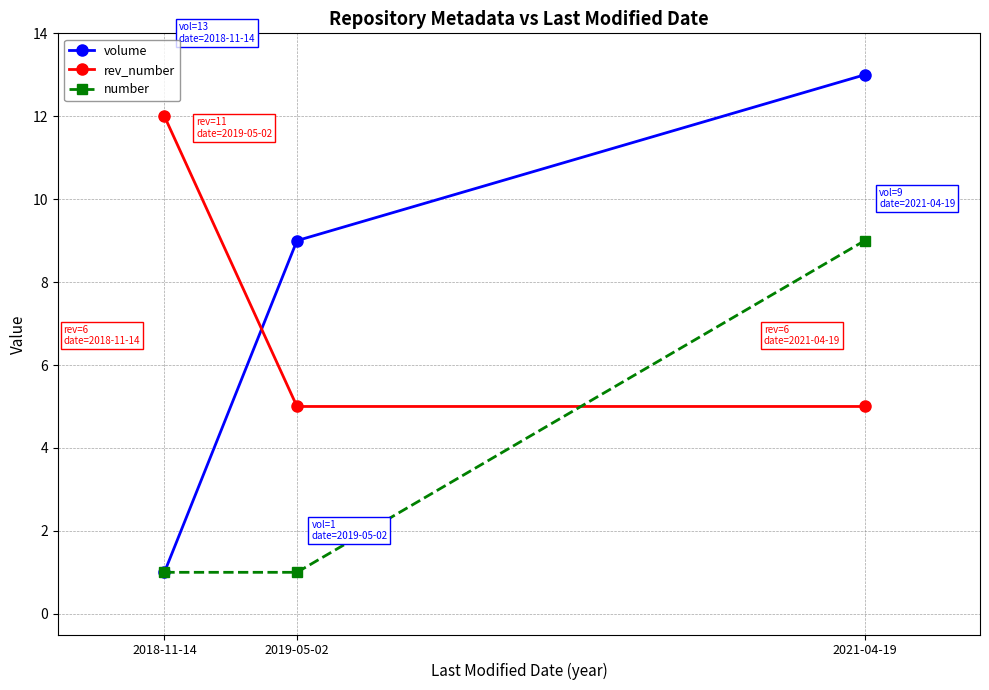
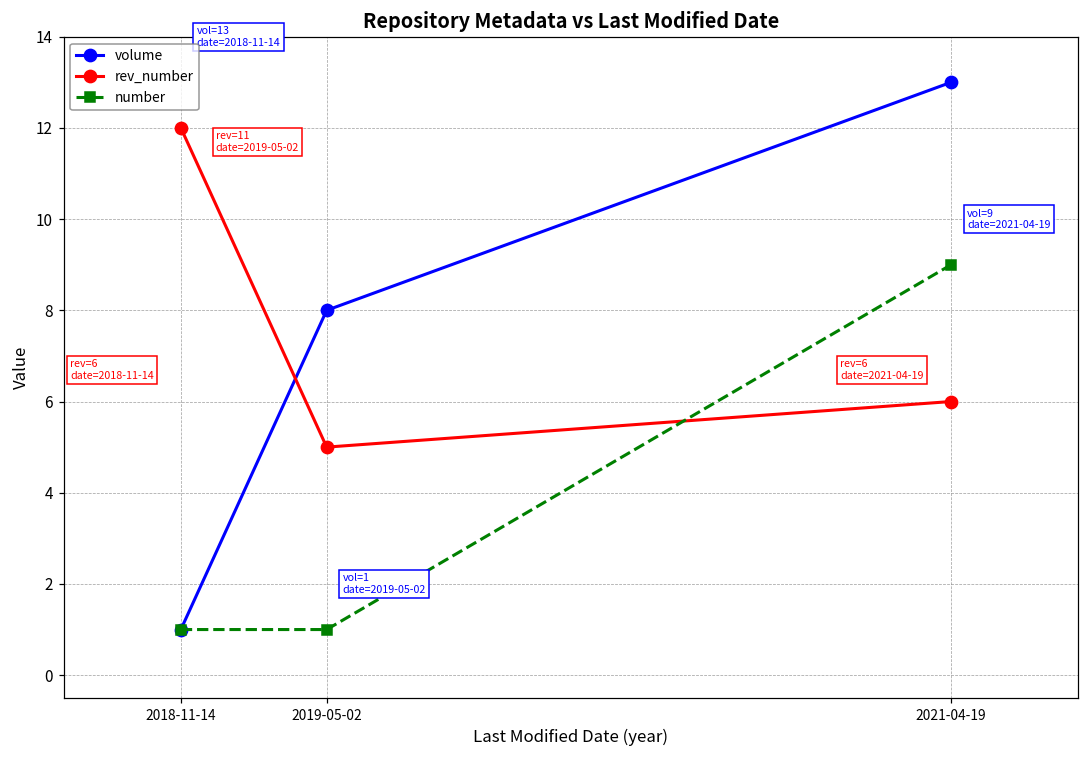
volume, 2019-05-02: 9 -> 8
rev_number, 2021-04-19: 5 -> 6
